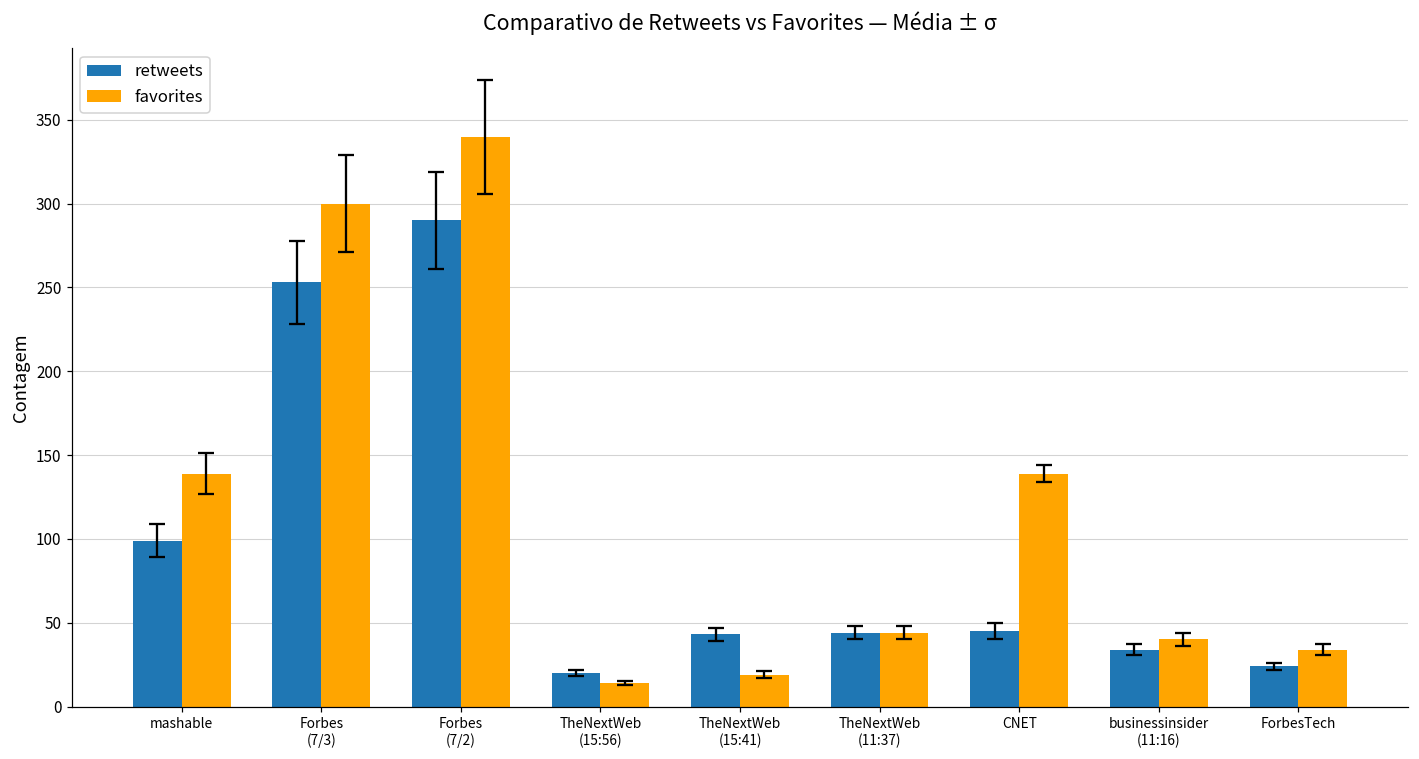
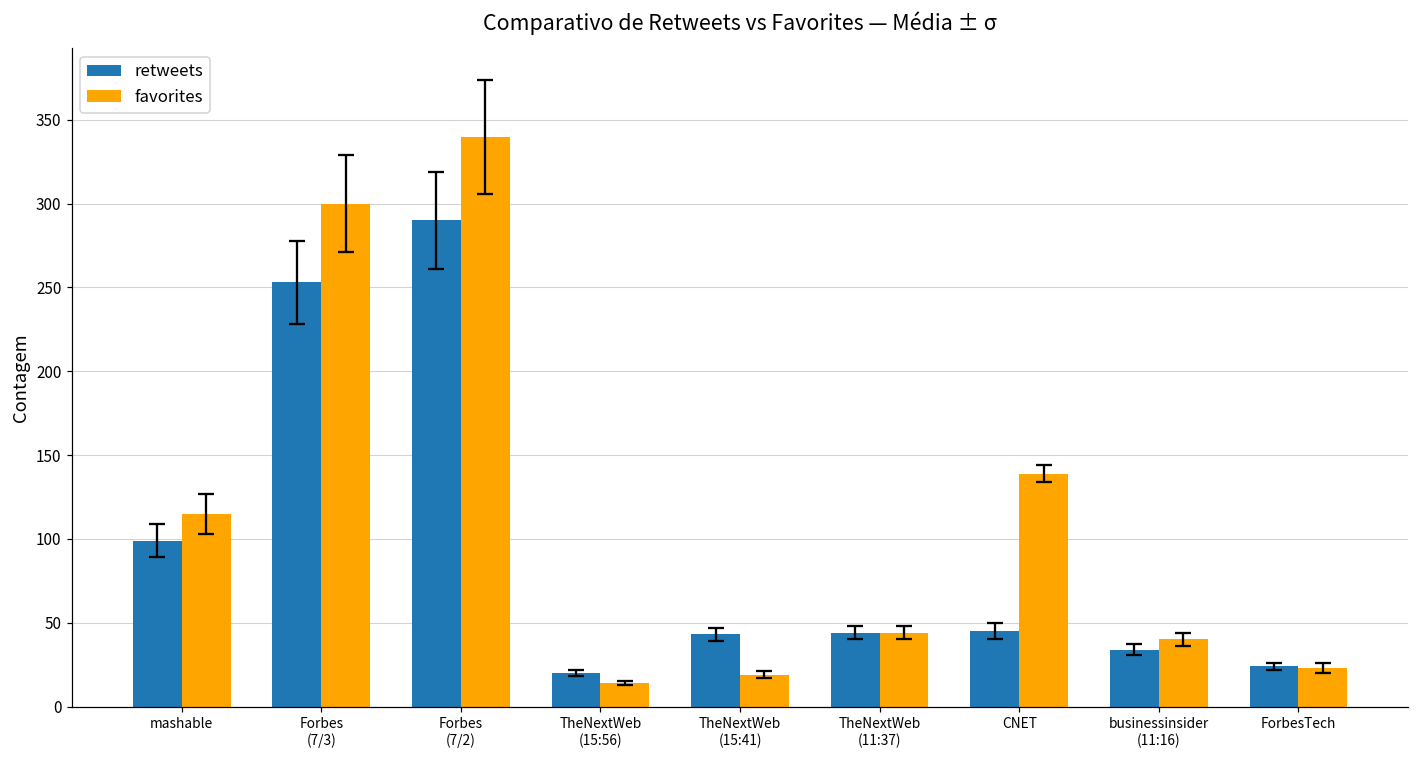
favorites, mashable: 139 -> 115
favorites, ForbesTech: 34 -> 23
